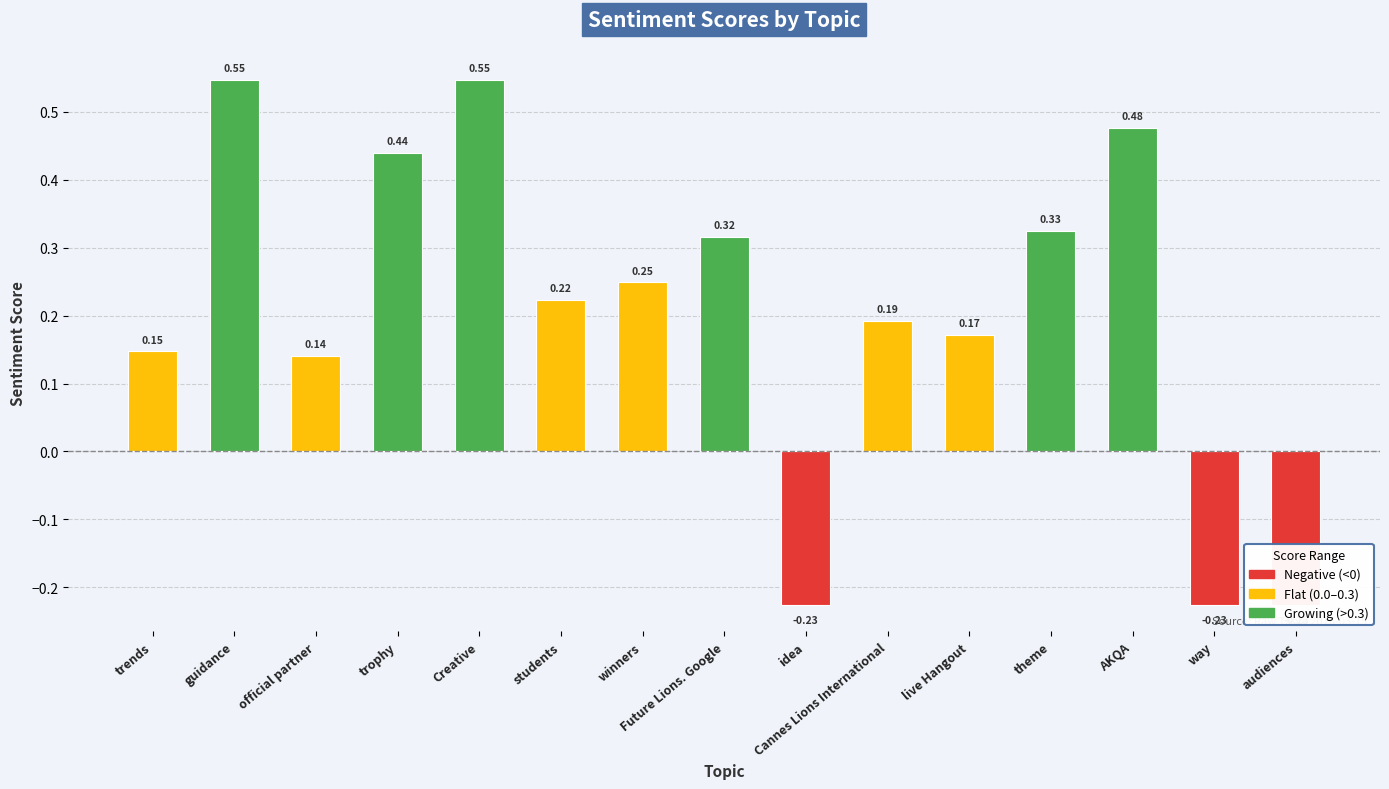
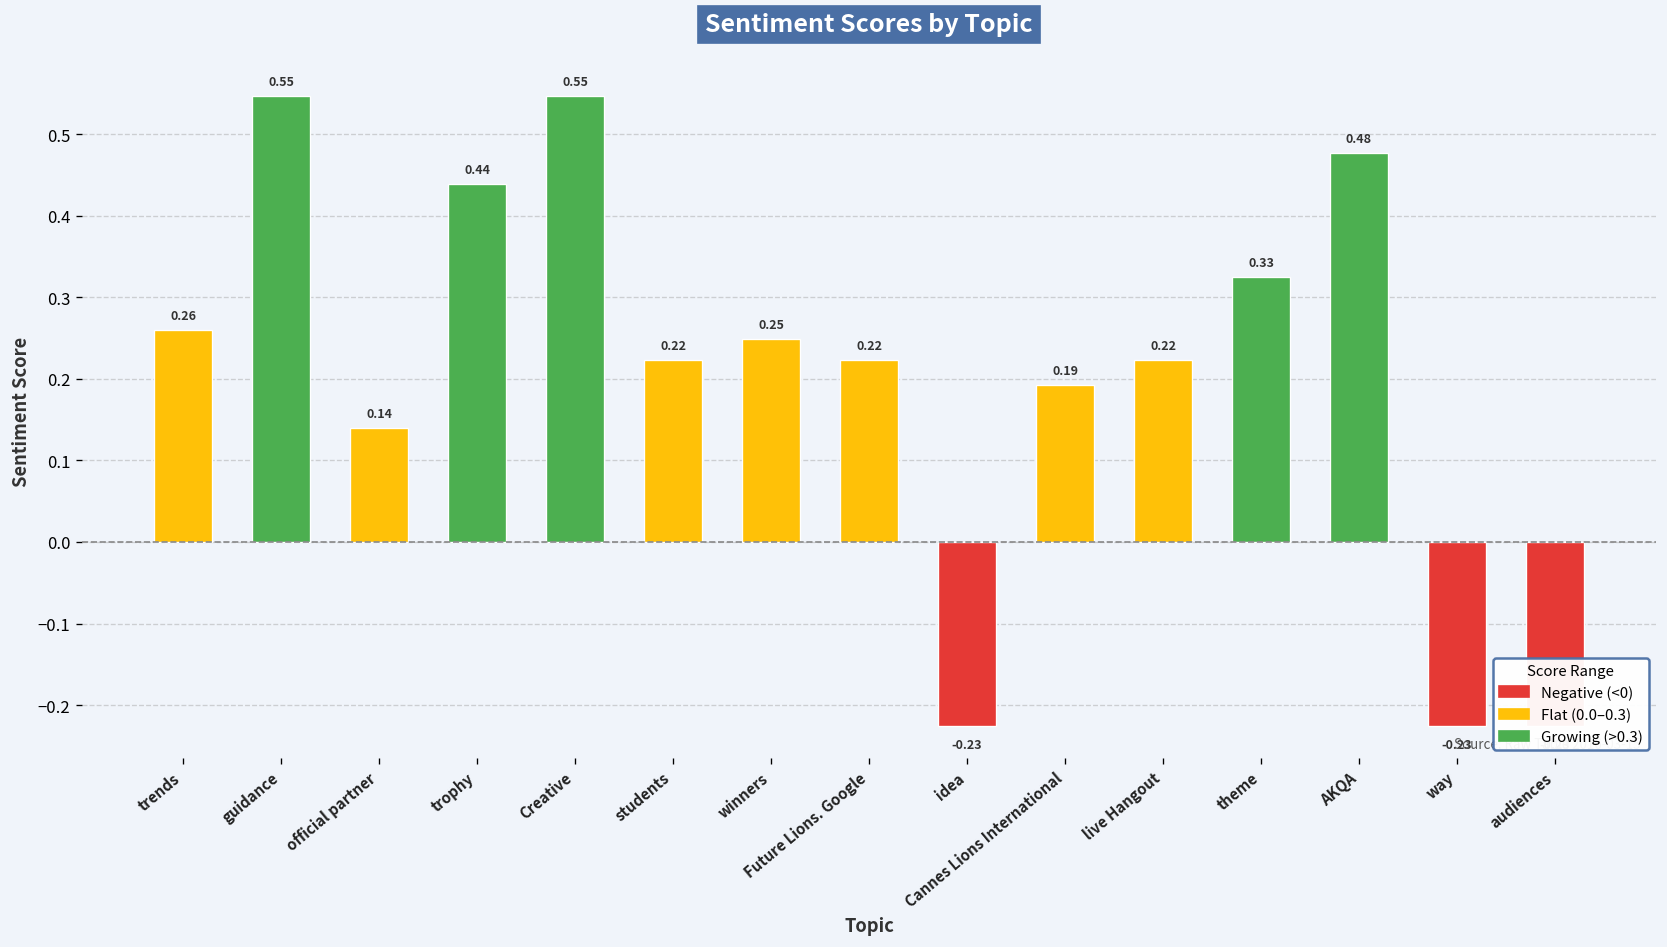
trends: 0.15 -> 0.26
Future Lions. Google: 0.32 -> 0.22
live Hangout: 0.17 -> 0.22
